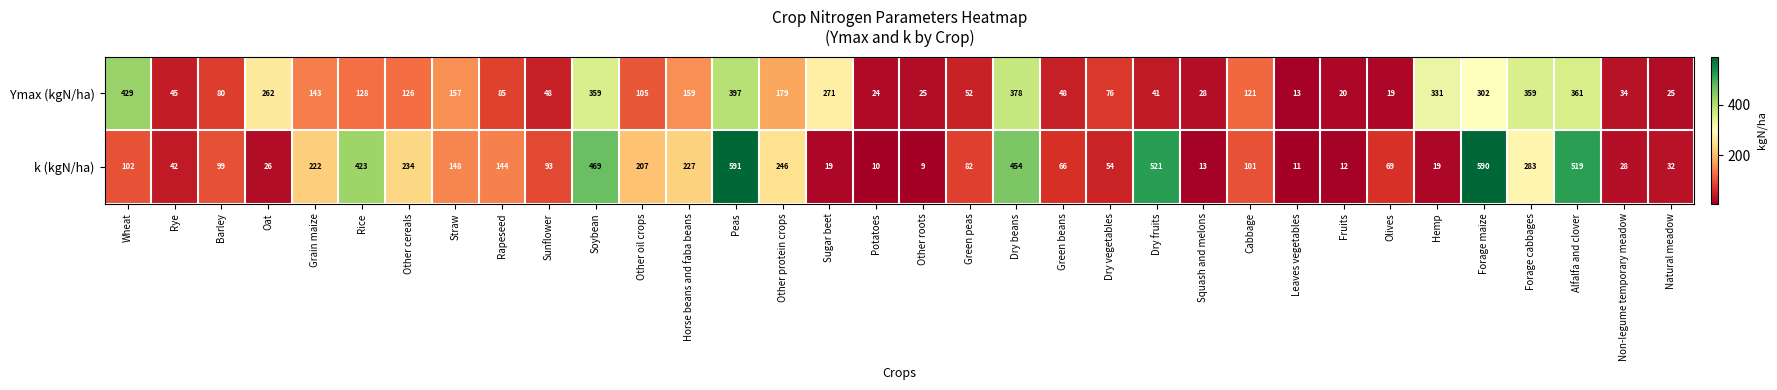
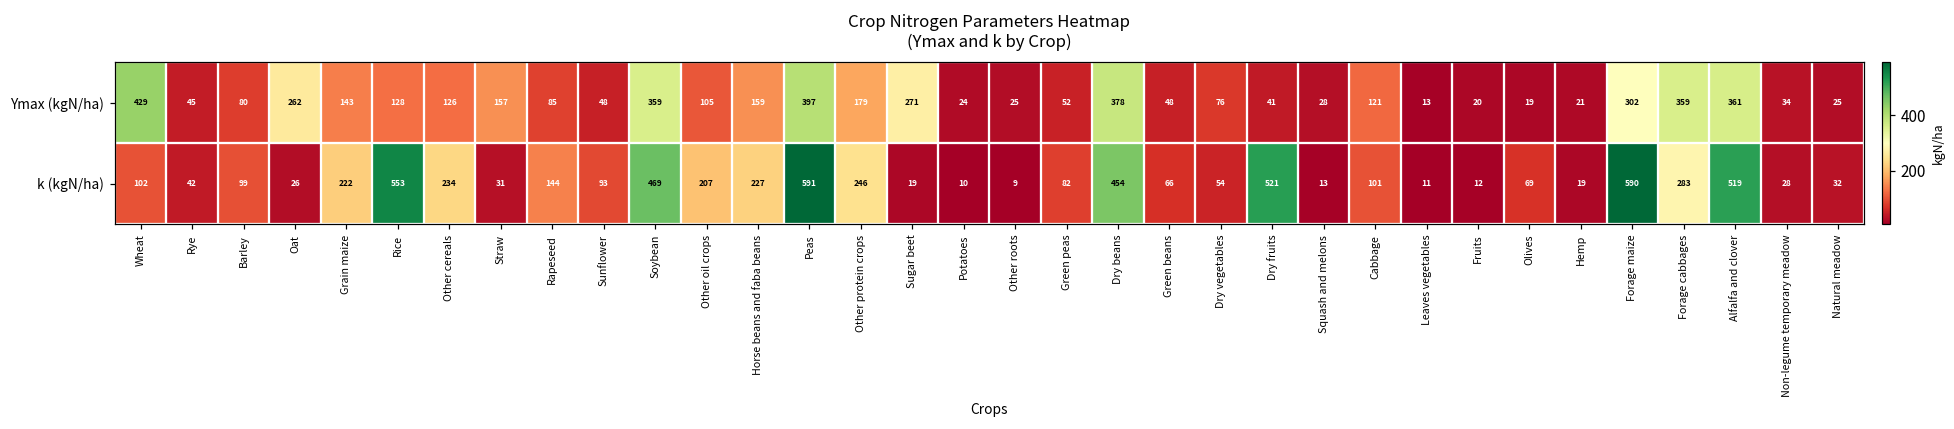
Ymax (kgN/ha), Hemp: 331 -> 21
k (kgN/ha), Rice: 423 -> 553
k (kgN/ha), Straw: 148 -> 31
